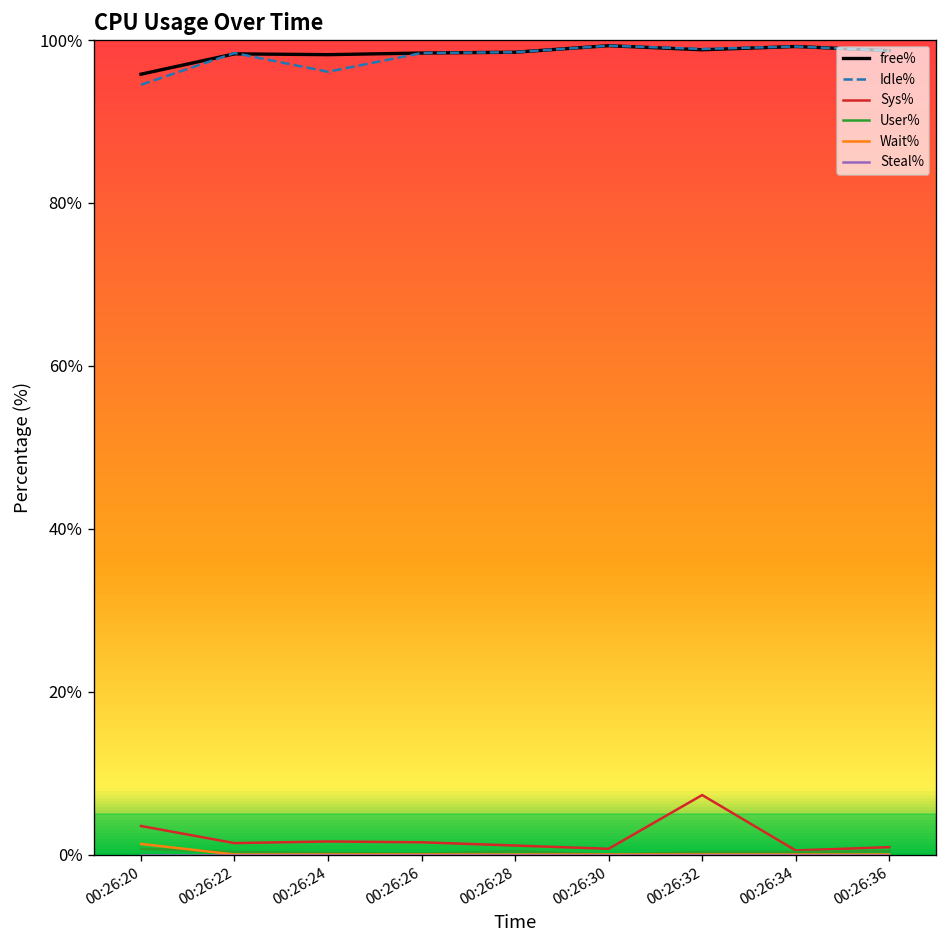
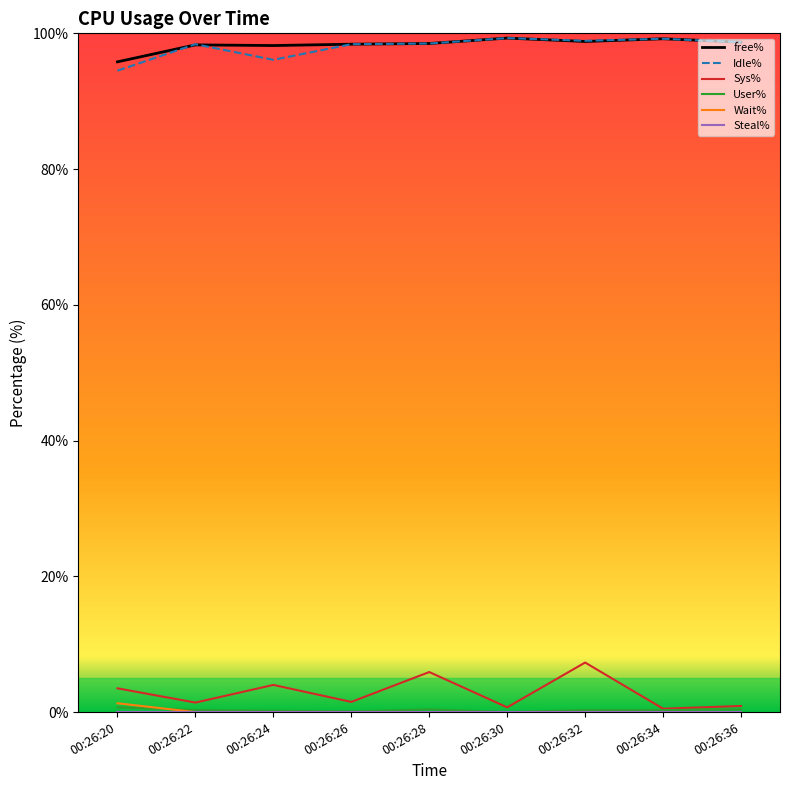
Sys%, 00:26:24: 2% -> 4%
Sys%, 00:26:28: 1% -> 6%
